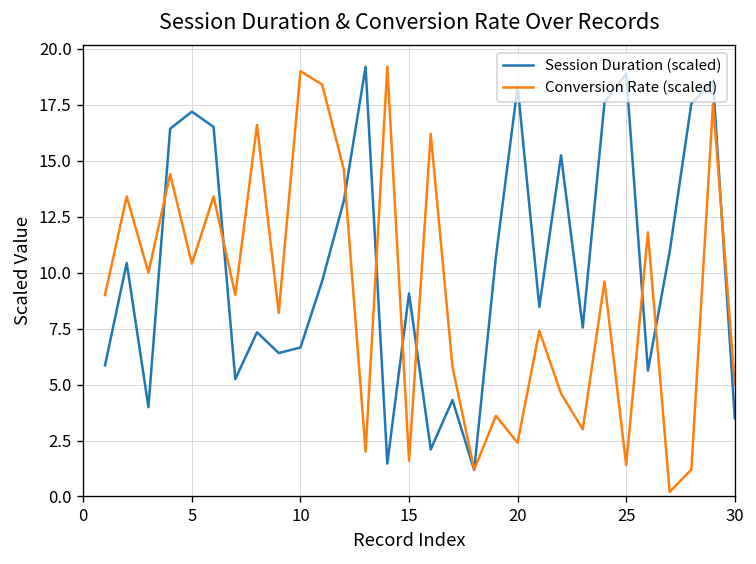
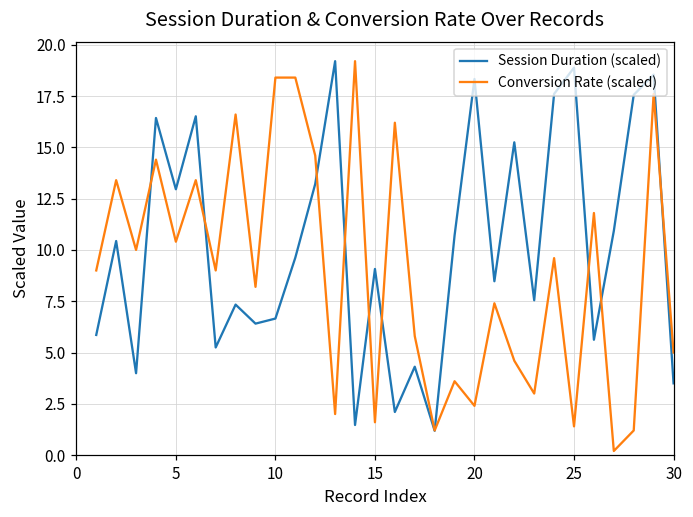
Session Duration (scaled), 5: 17.2 -> 13.0
Conversion Rate (scaled), 10: 19.0 -> 18.4
